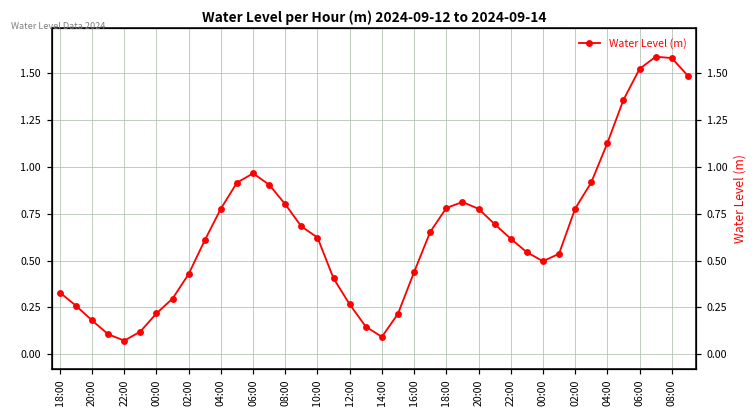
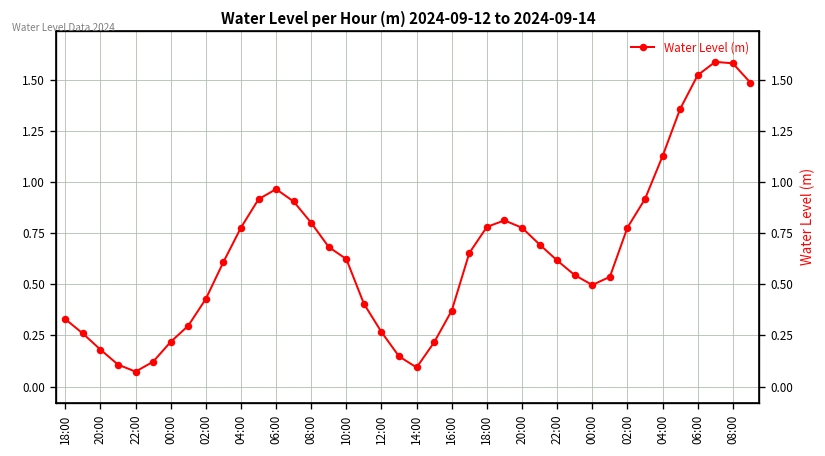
16:00: 0.44 -> 0.37
